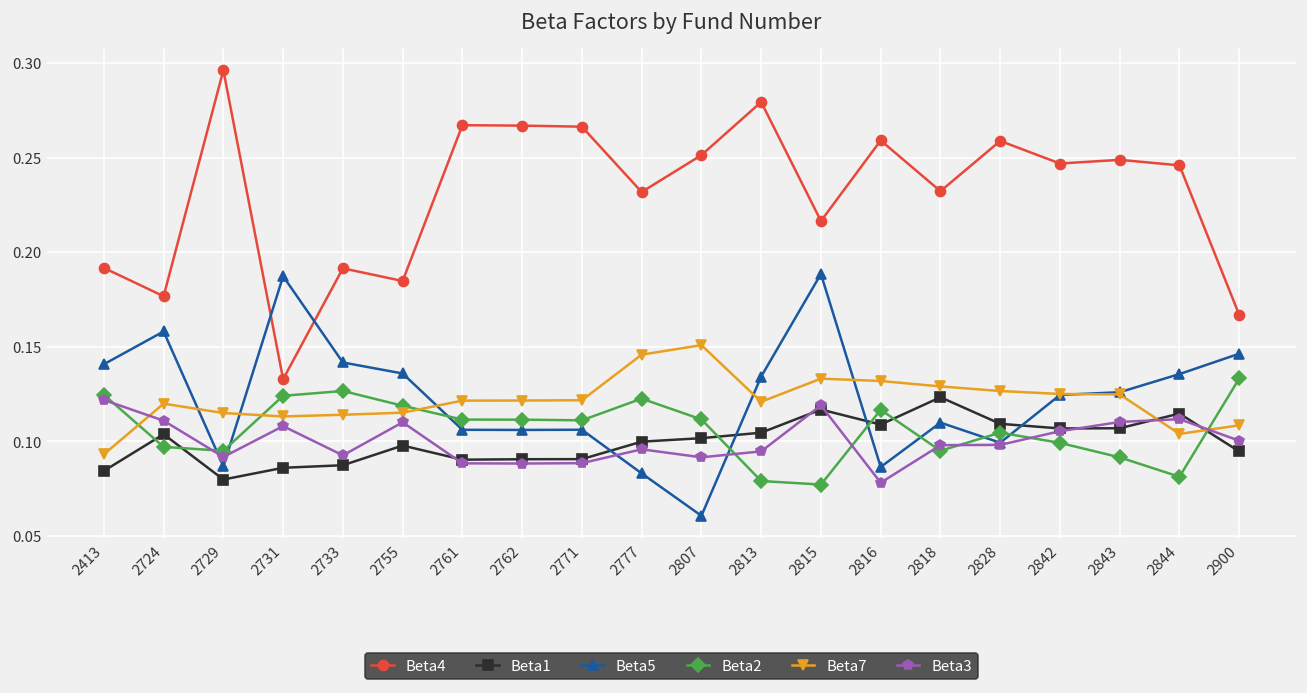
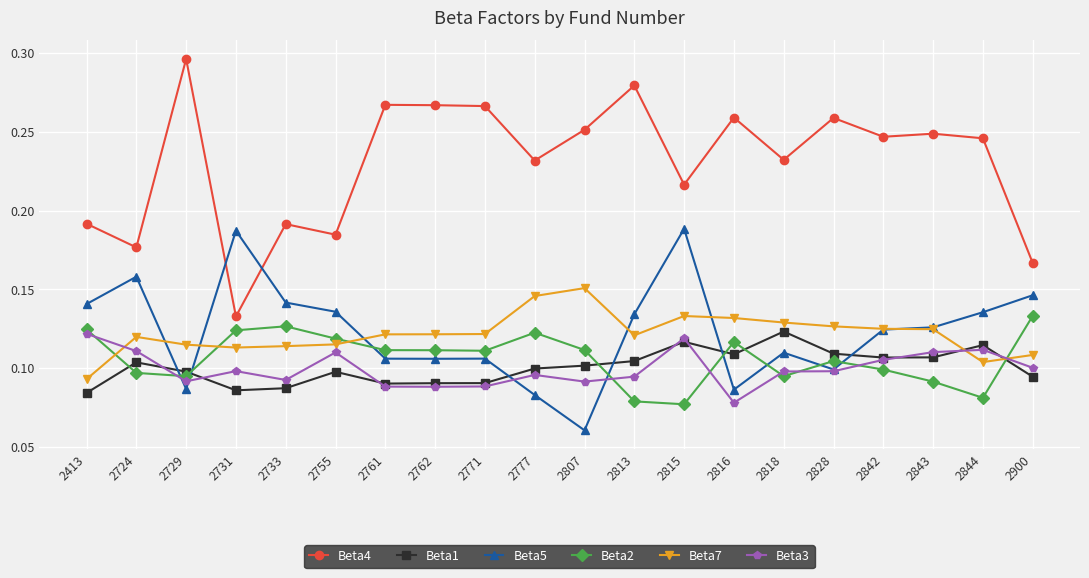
Beta1, 2729: 0.080 -> 0.098
Beta3, 2731: 0.108 -> 0.098
